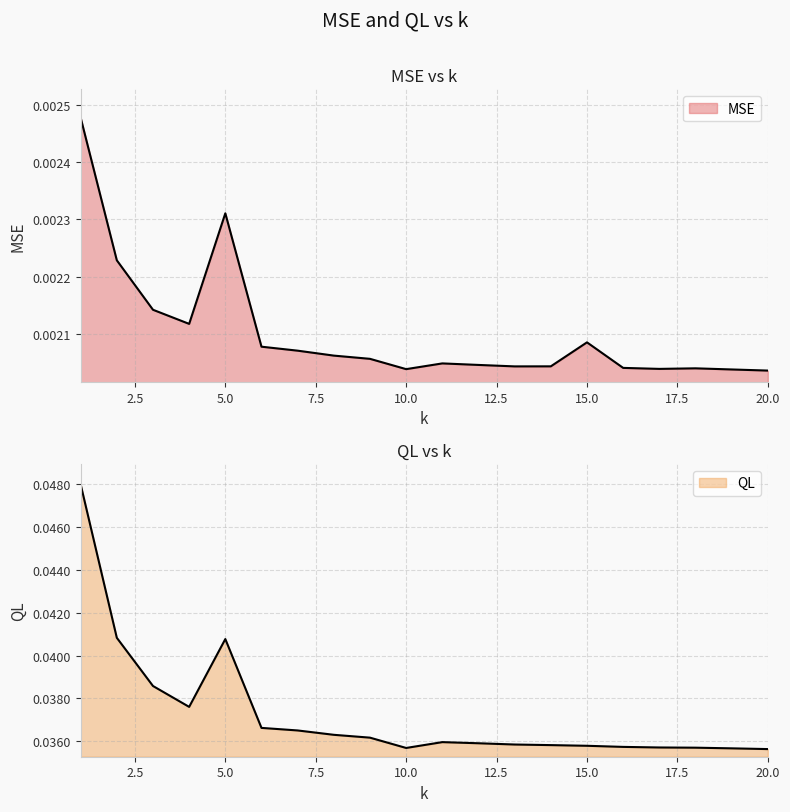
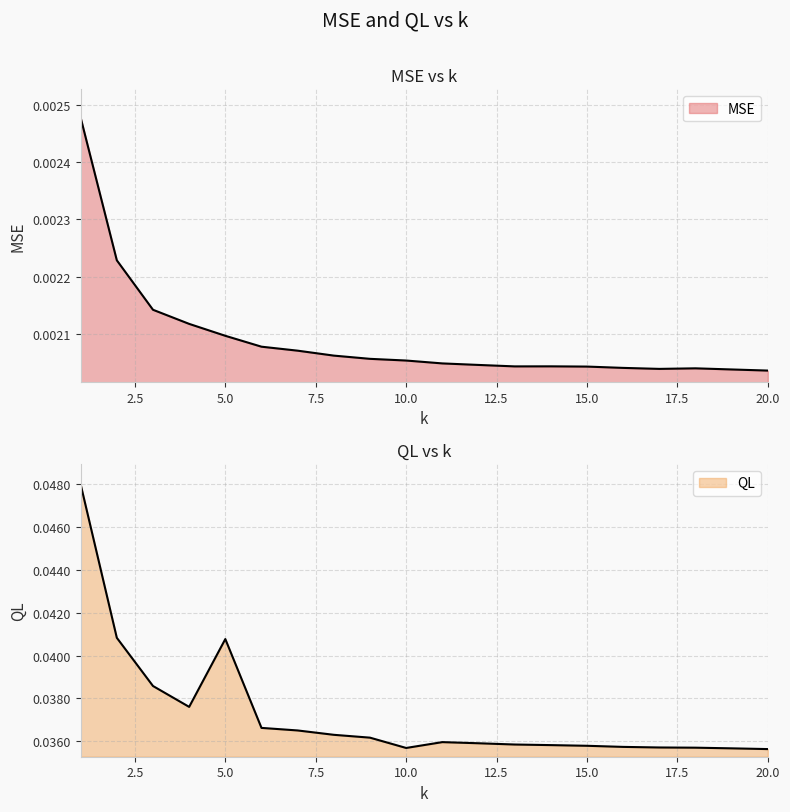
MSE vs k, 5.0: 0.00231 -> 0.00210
MSE vs k, 10.0: 0.00204 -> 0.00205
MSE vs k, 15.0: 0.00209 -> 0.00204
